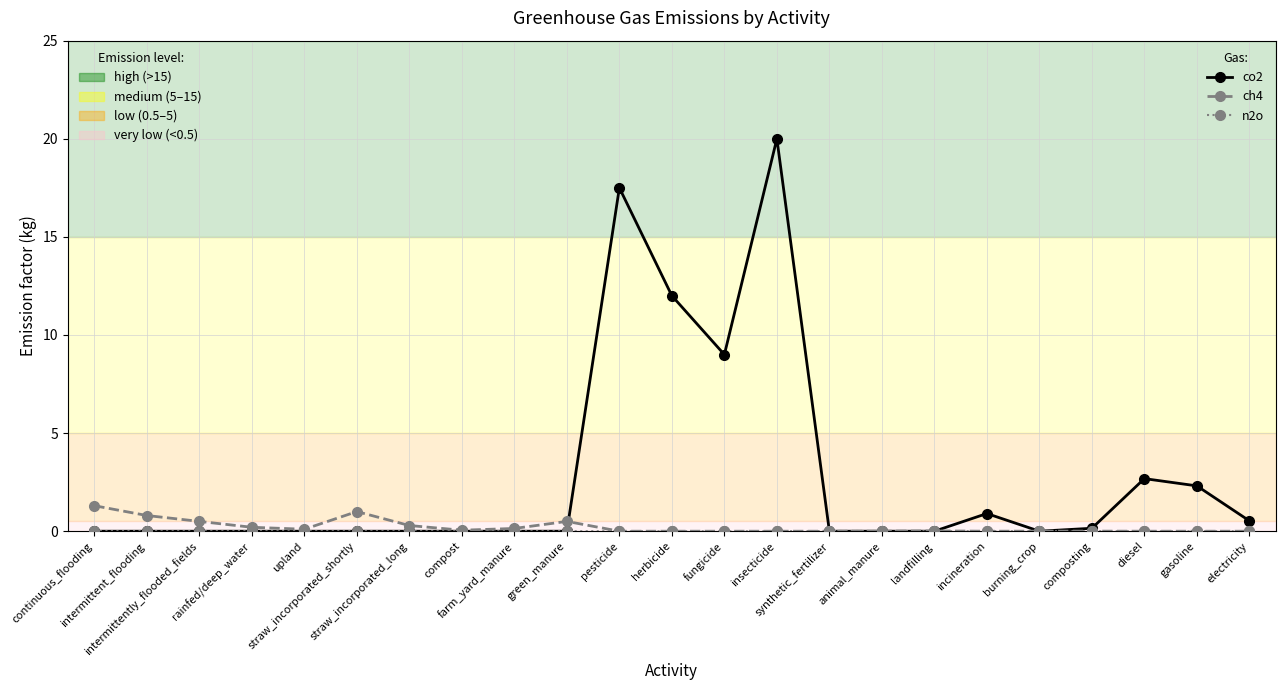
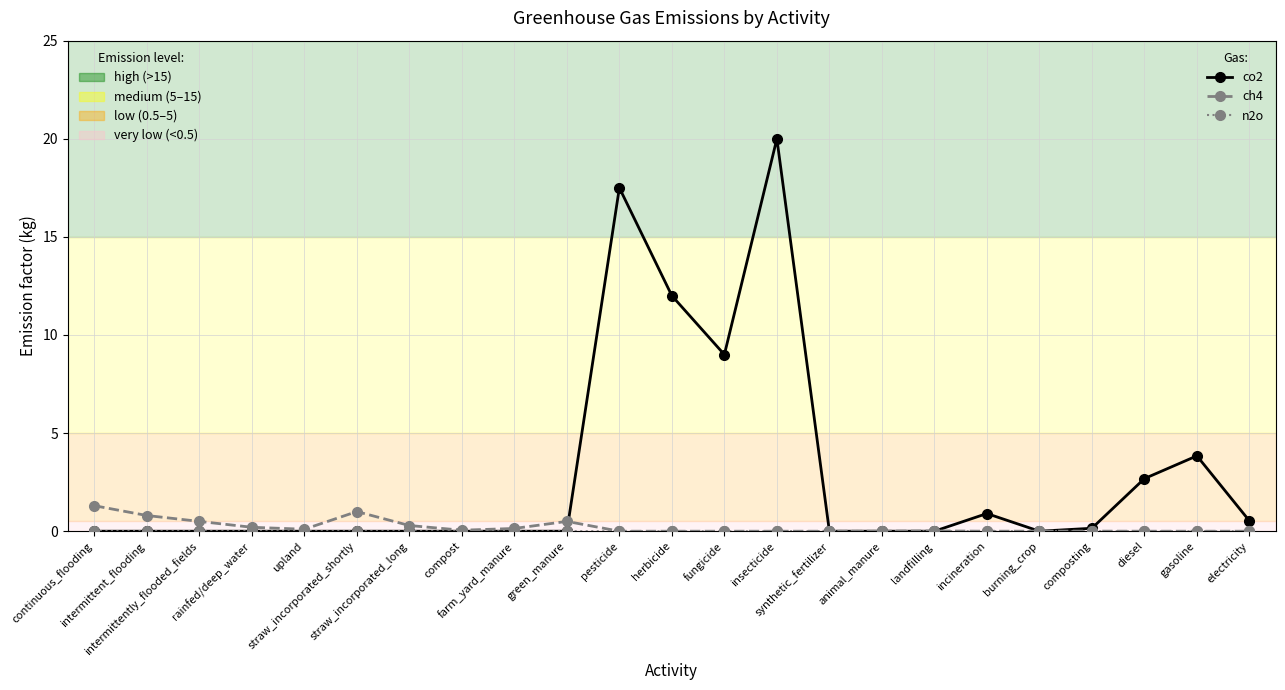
co2, gasoline: 2.3 -> 3.8
